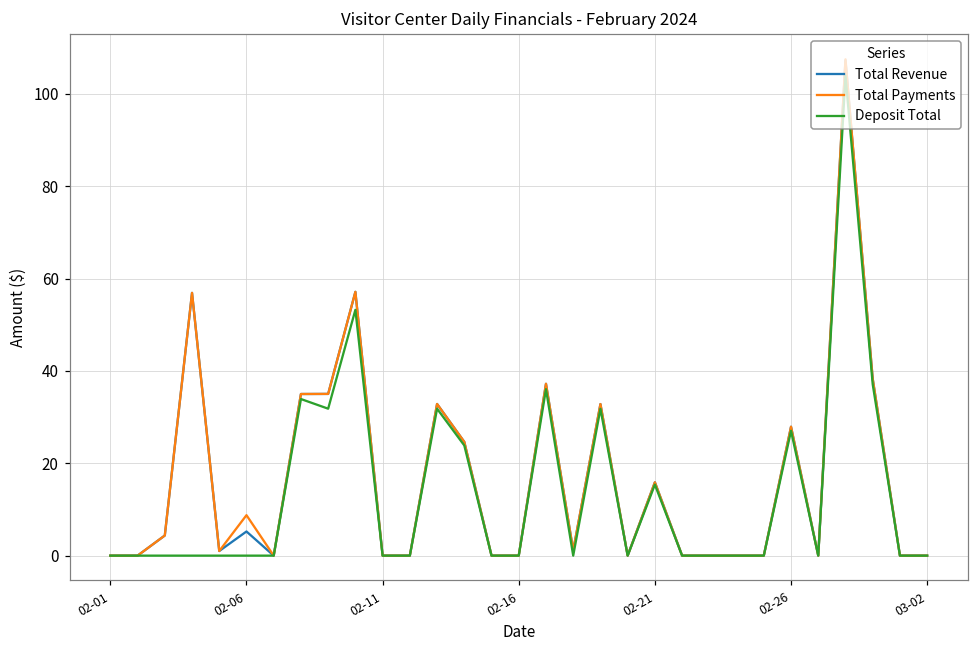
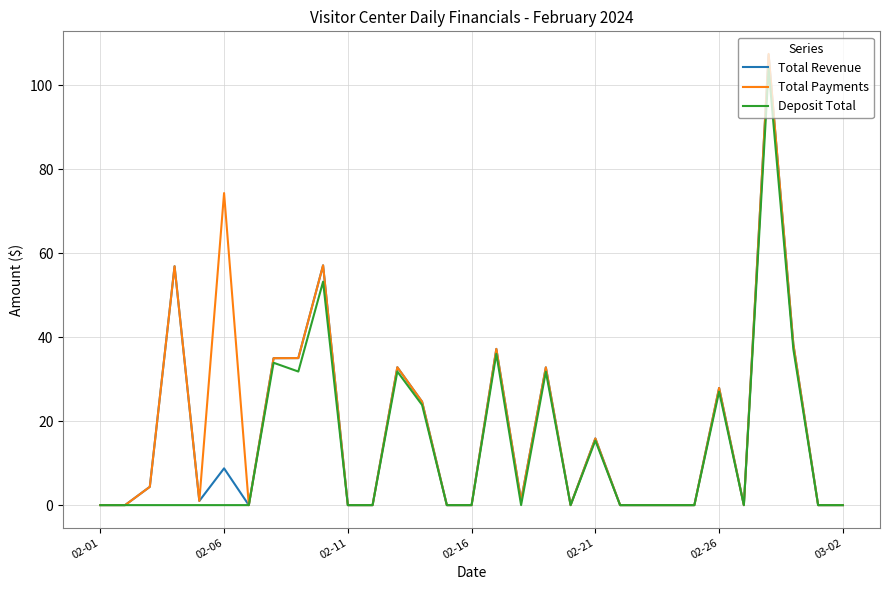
Total Revenue, 02-06: 5 -> 9
Total Payments, 02-06: 9 -> 74
